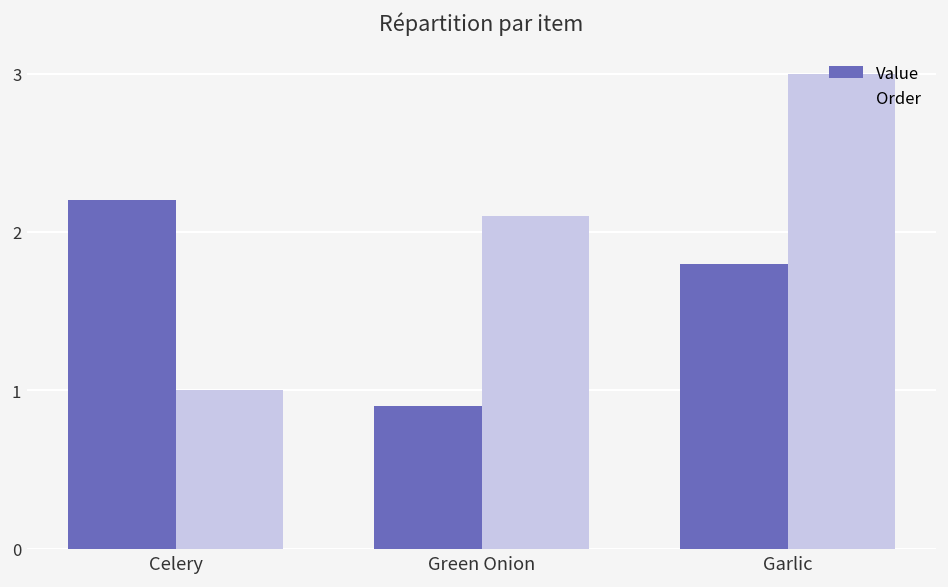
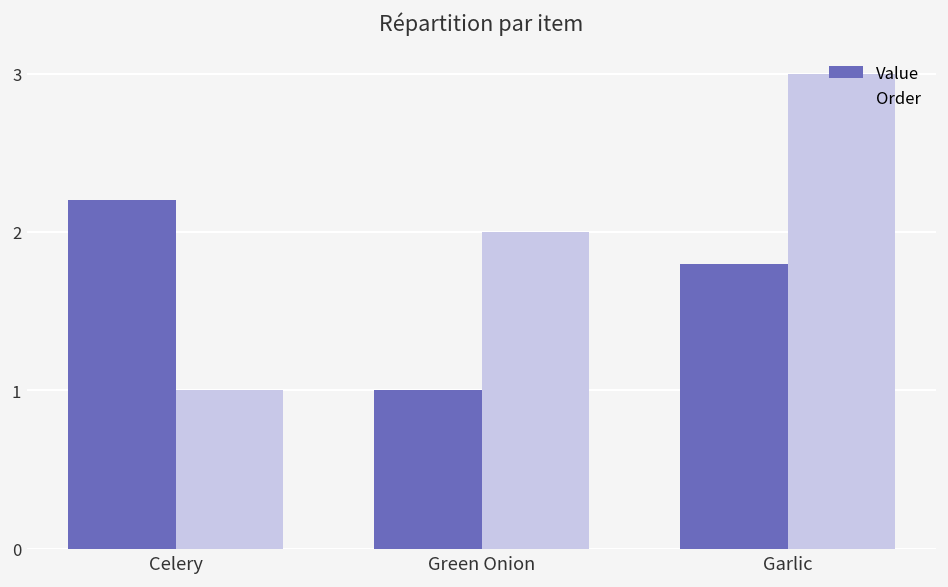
Value, Green Onion: 0.9 -> 1.0
Order, Green Onion: 2.1 -> 2.0
